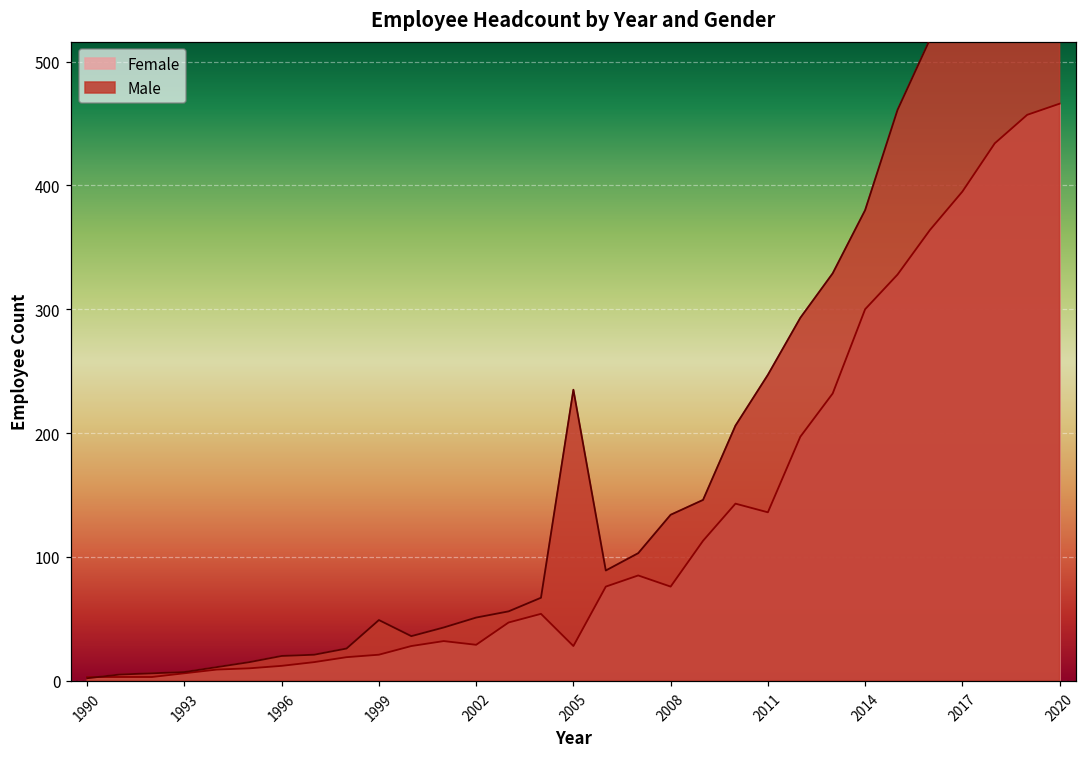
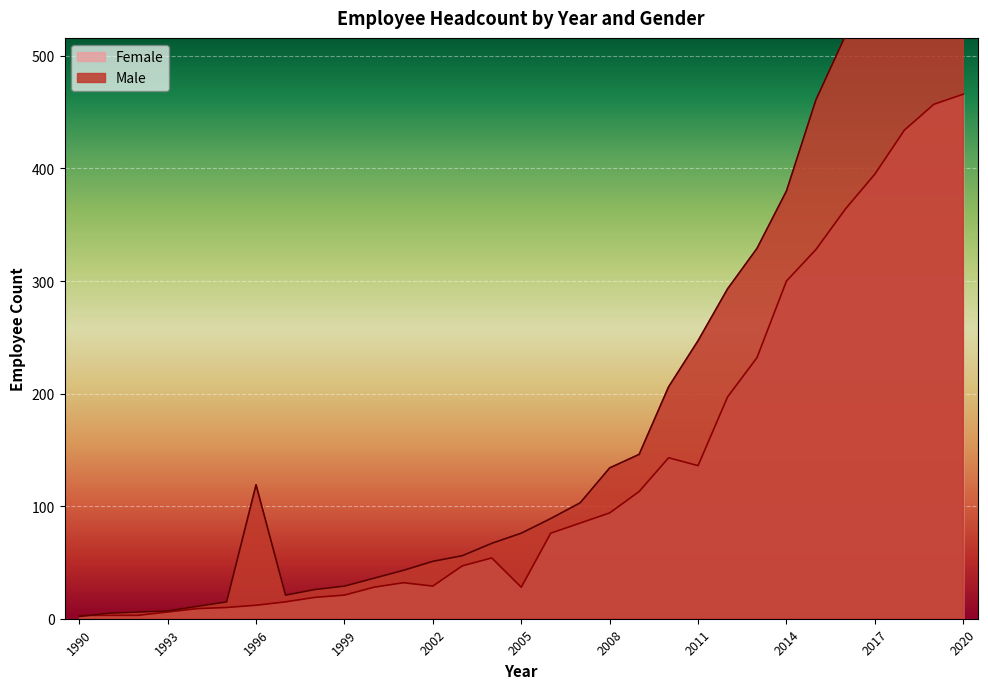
Male, 1996: 20 -> 119
Male, 1999: 49 -> 29
Male, 2005: 235 -> 76
Female, 2008: 76 -> 94
